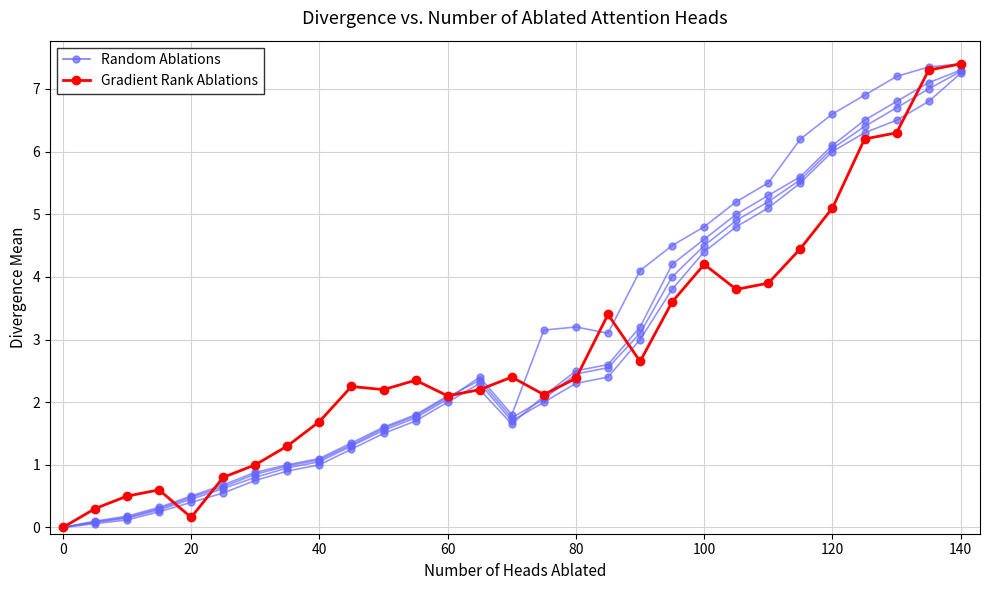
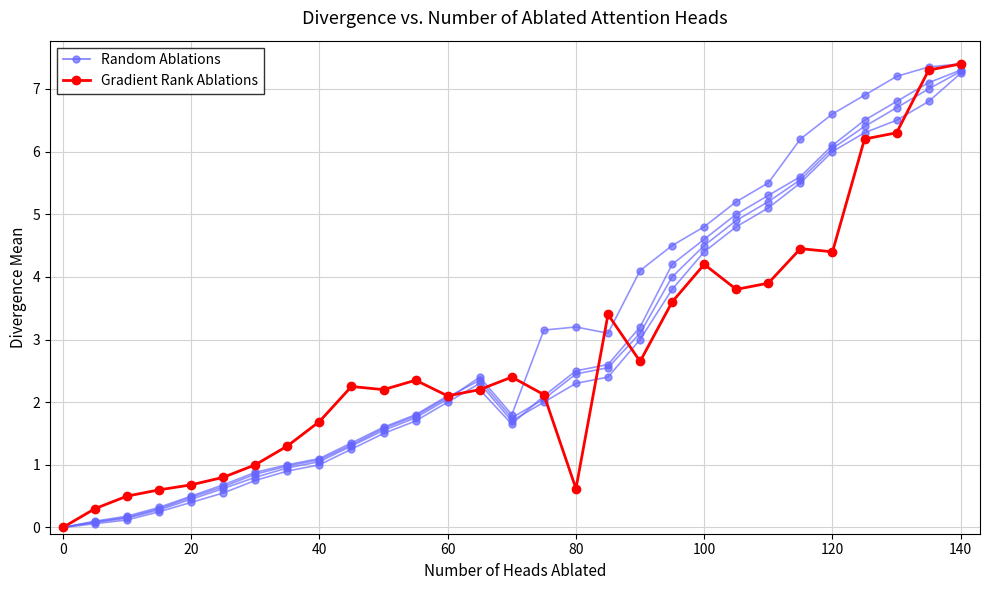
Gradient Rank Ablations, 20: 0.2 -> 0.7
Gradient Rank Ablations, 80: 2.4 -> 0.6
Gradient Rank Ablations, 120: 5.1 -> 4.4
